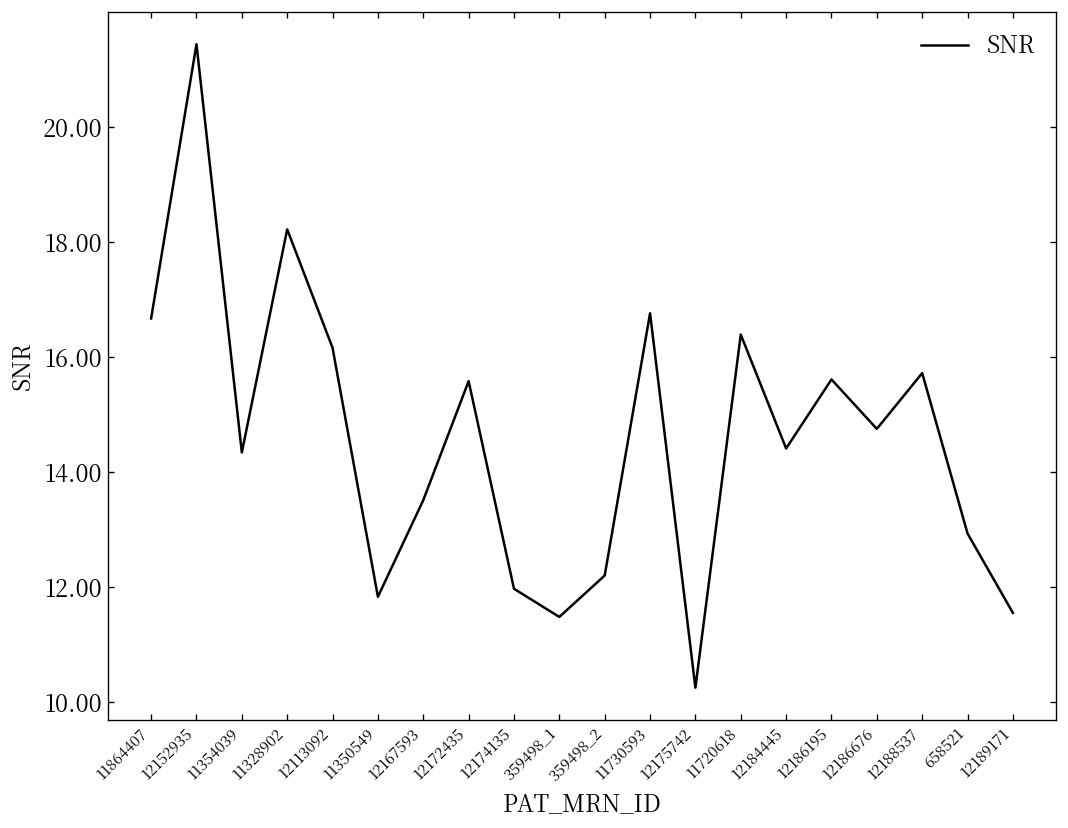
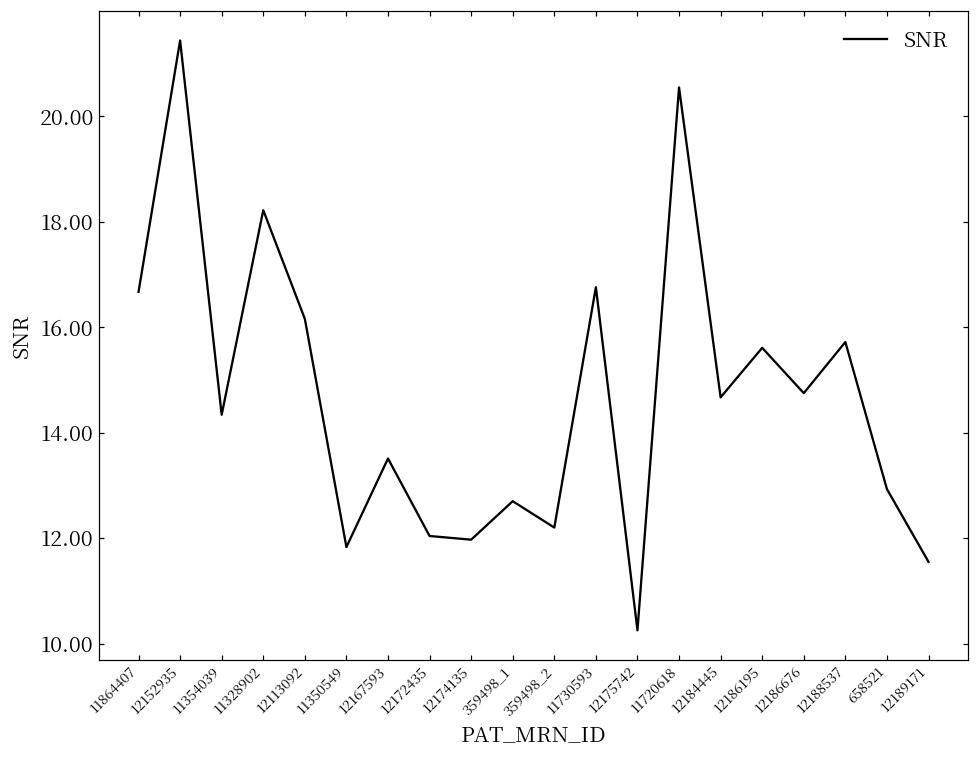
12172435: 15.6 -> 12.0
359498_1: 11.5 -> 12.7
11720618: 16.4 -> 20.6
12184445: 14.4 -> 14.7
